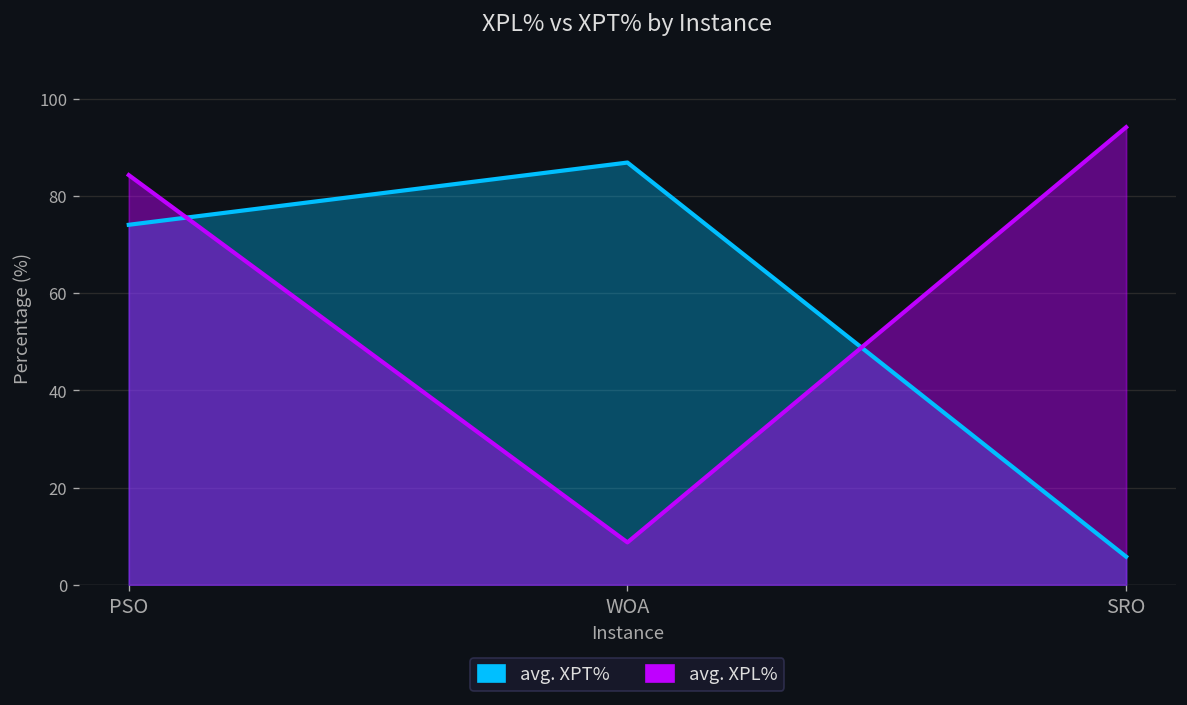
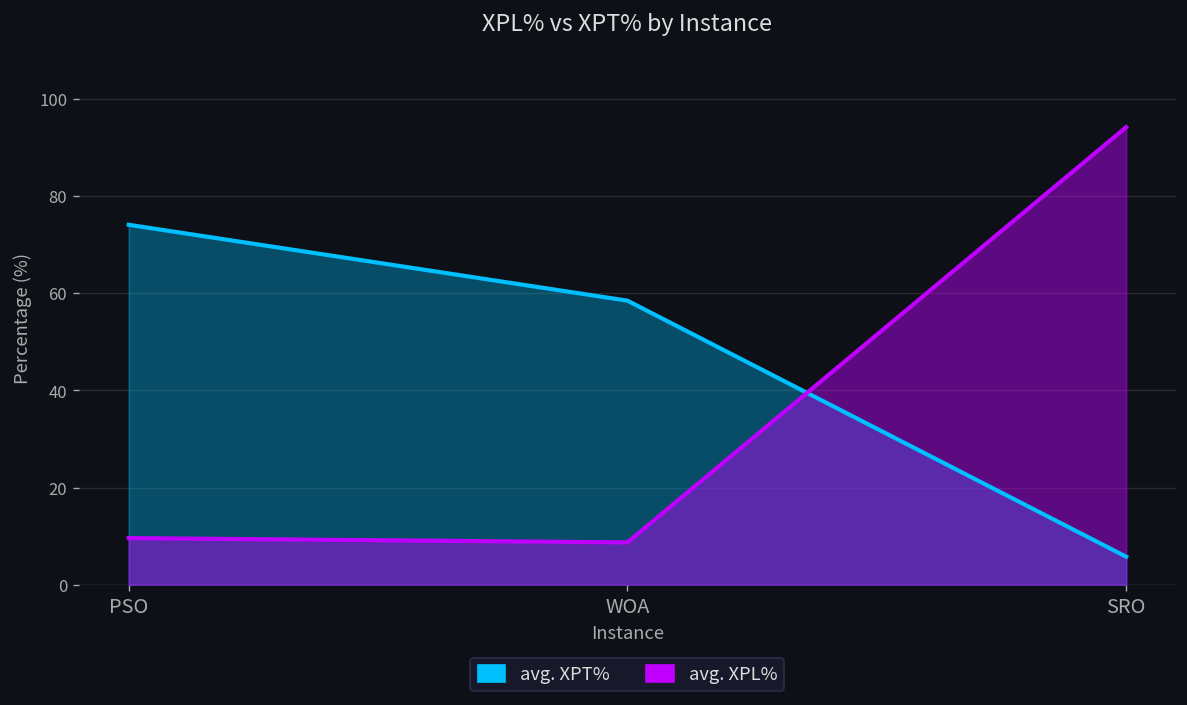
avg. XPL%, PSO: 84 -> 10
avg. XPT%, WOA: 87 -> 59
